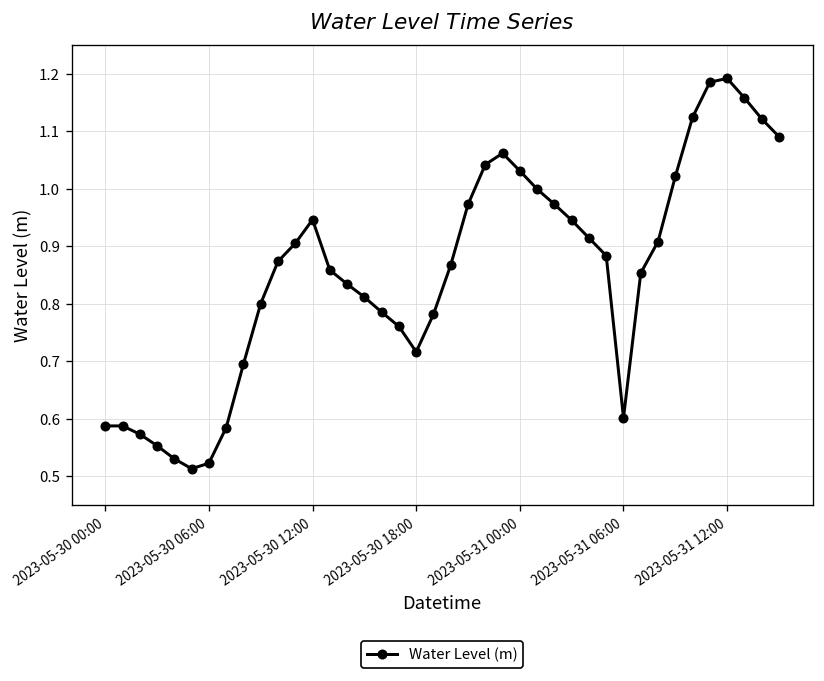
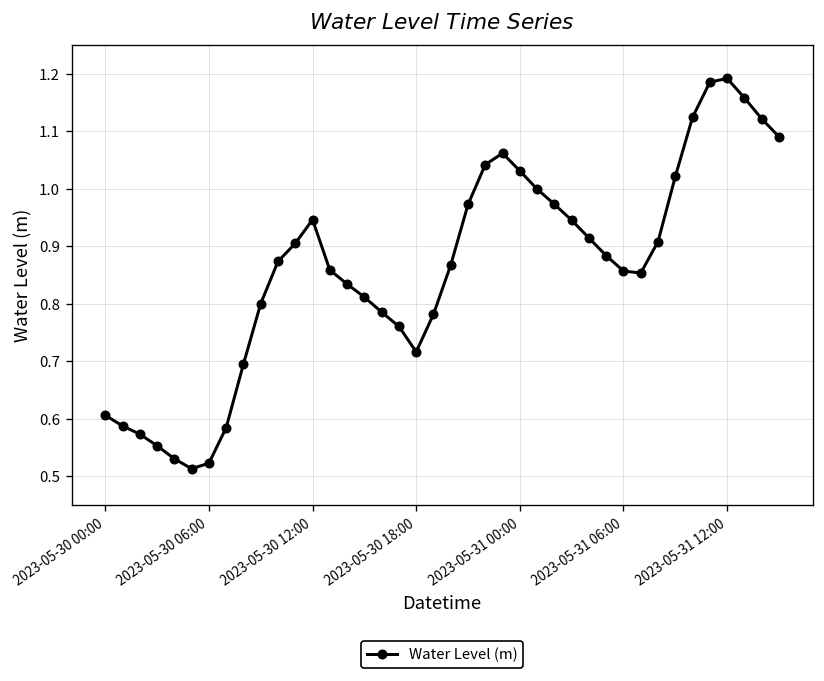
2023-05-30 00:00: 0.59 -> 0.61
2023-05-31 06:00: 0.60 -> 0.86
